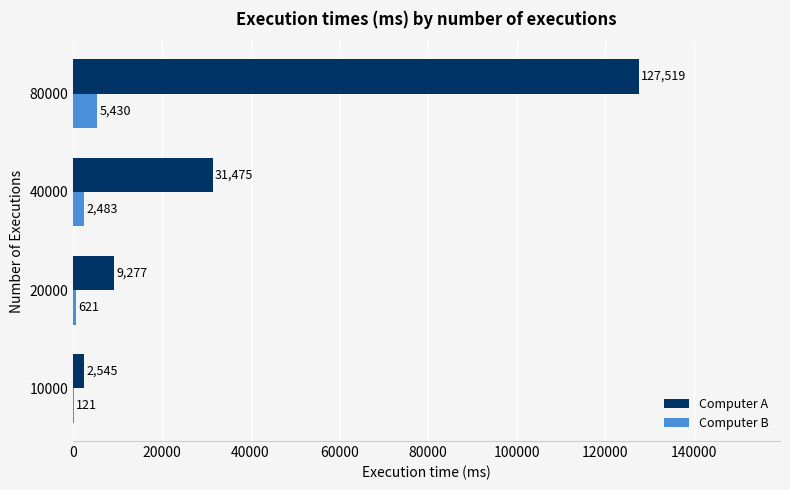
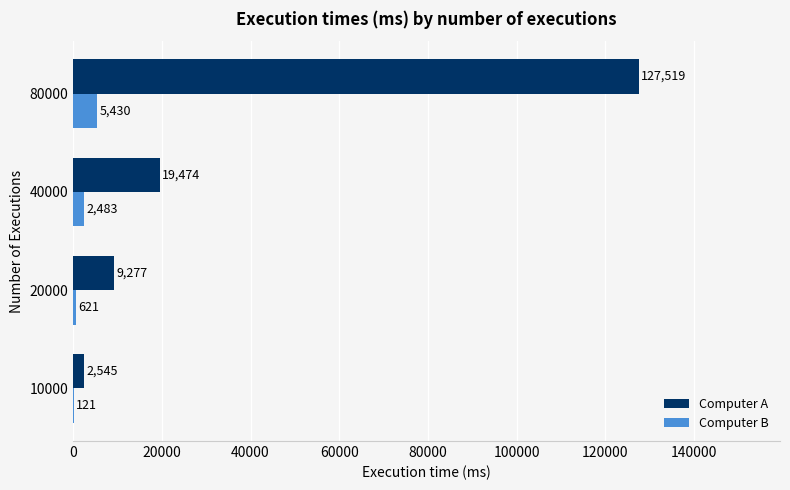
Computer A, 40000: 31,475 -> 19,474
